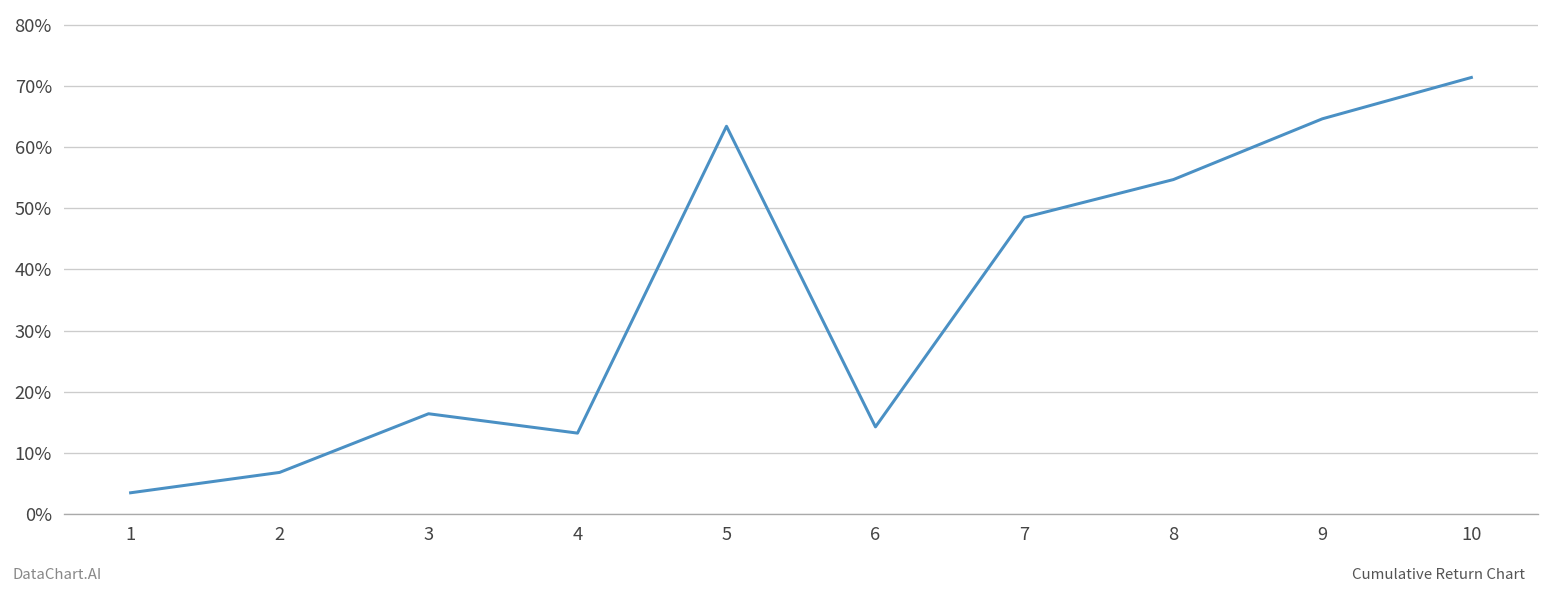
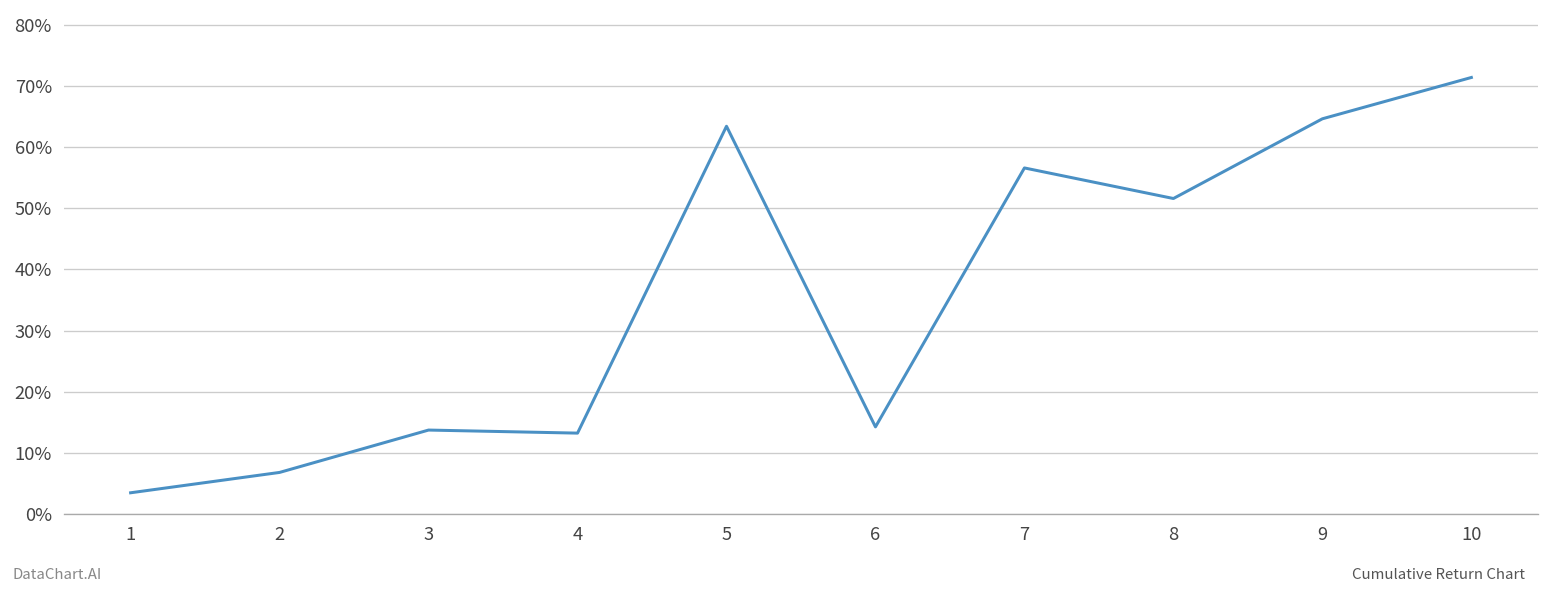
3: 16% -> 14%
7: 49% -> 57%
8: 55% -> 52%
